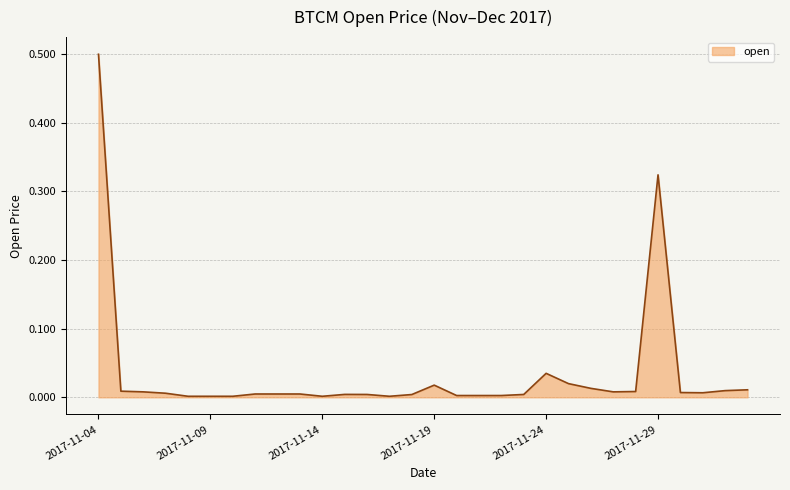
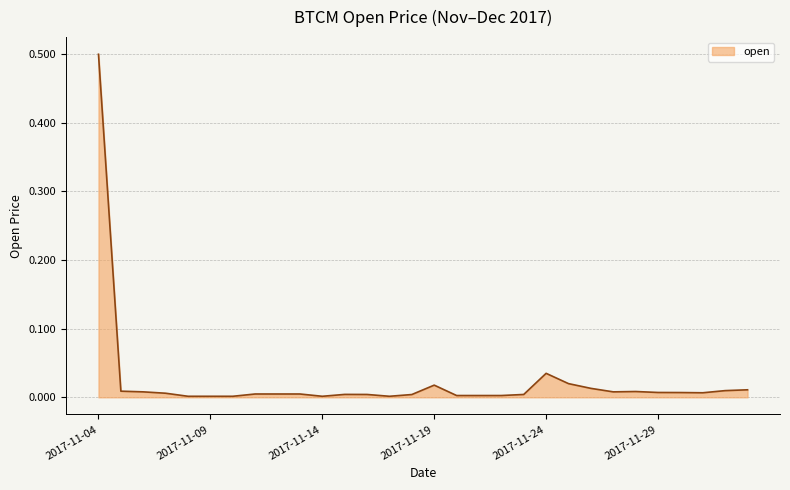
2017-11-29: 0.32 -> 0.01
